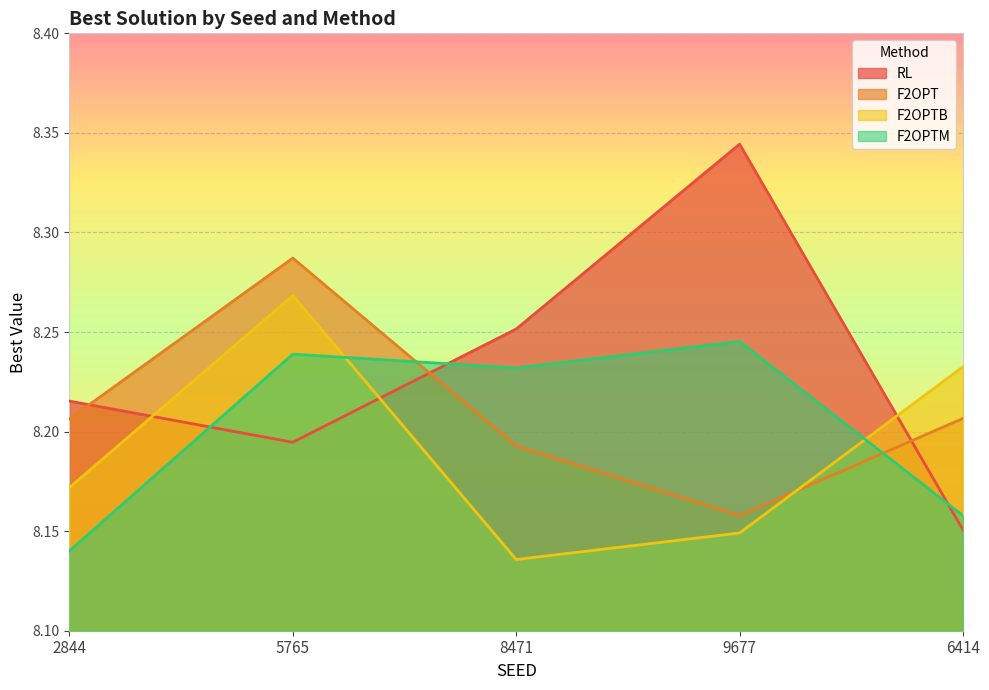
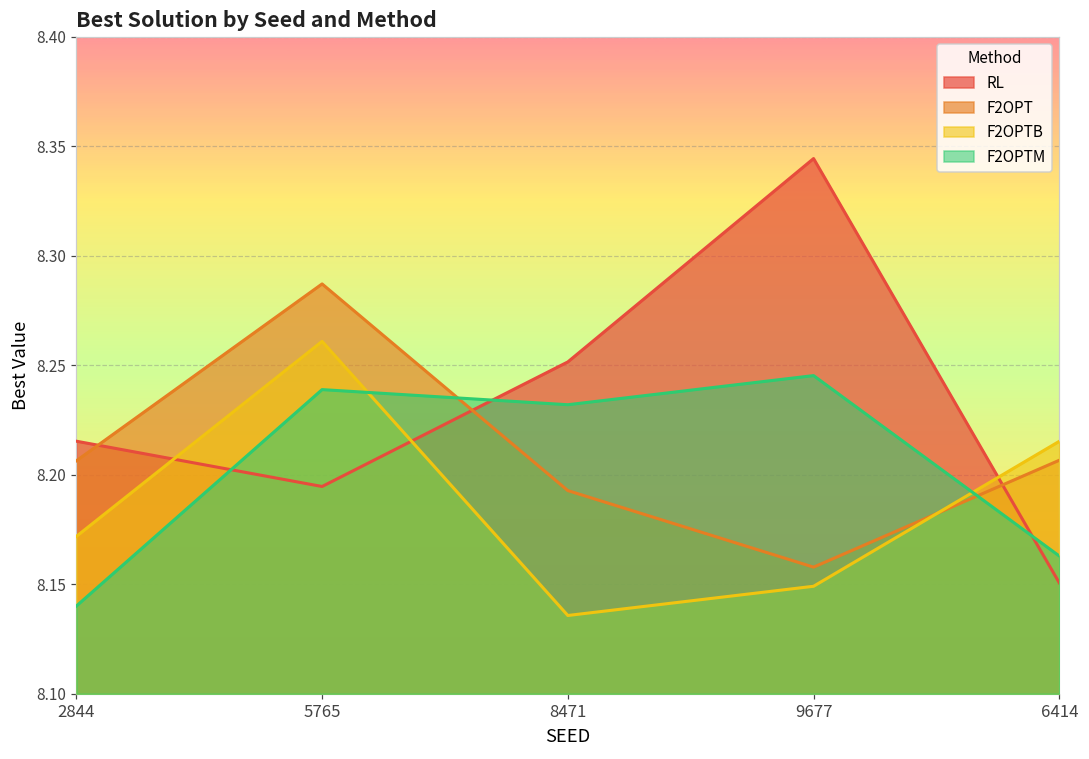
F2OPTB, 5765: 8.268 -> 8.261
F2OPTB, 6414: 8.233 -> 8.215
F2OPTM, 6414: 8.158 -> 8.163
